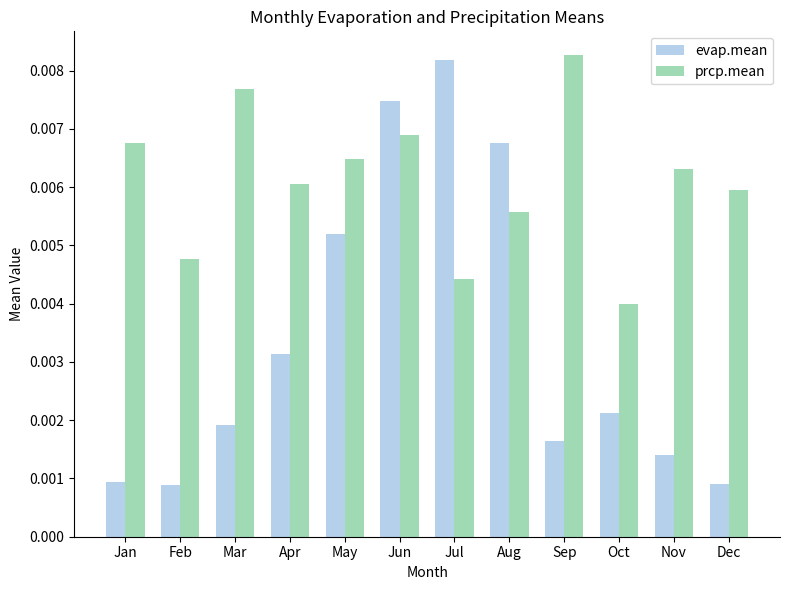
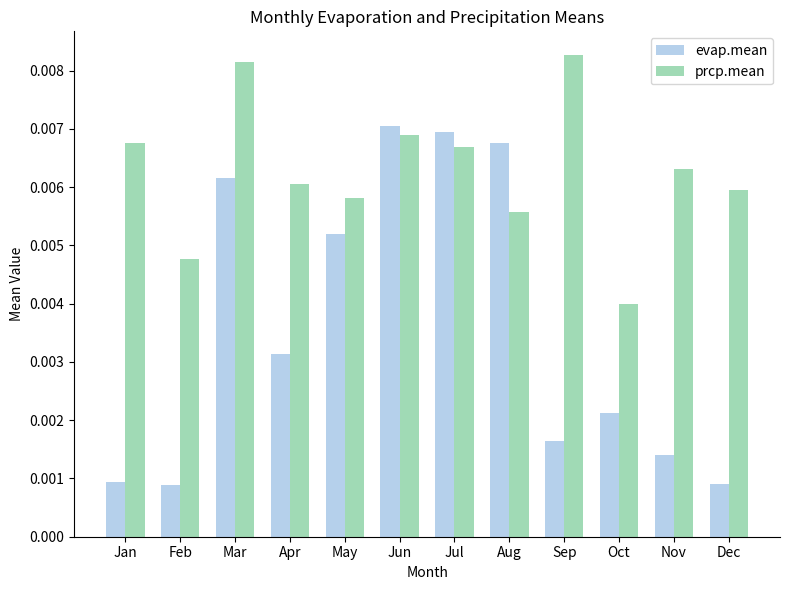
evap.mean, Mar: 0.0019 -> 0.0062
prcp.mean, Mar: 0.0077 -> 0.0081
prcp.mean, May: 0.0065 -> 0.0058
evap.mean, Jun: 0.0075 -> 0.0071
evap.mean, Jul: 0.0082 -> 0.0069
prcp.mean, Jul: 0.0044 -> 0.0067
